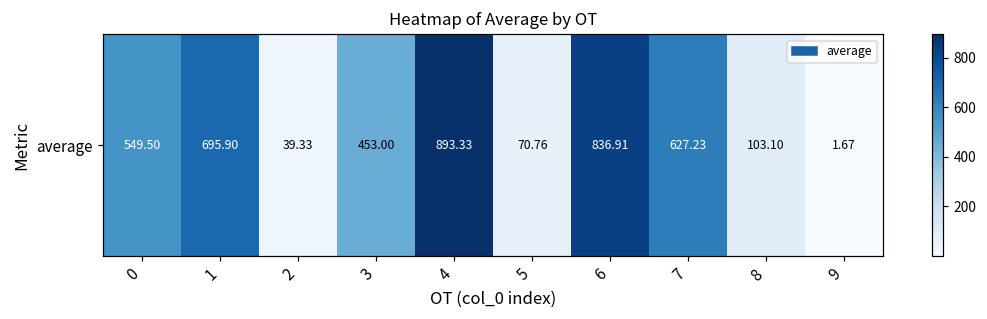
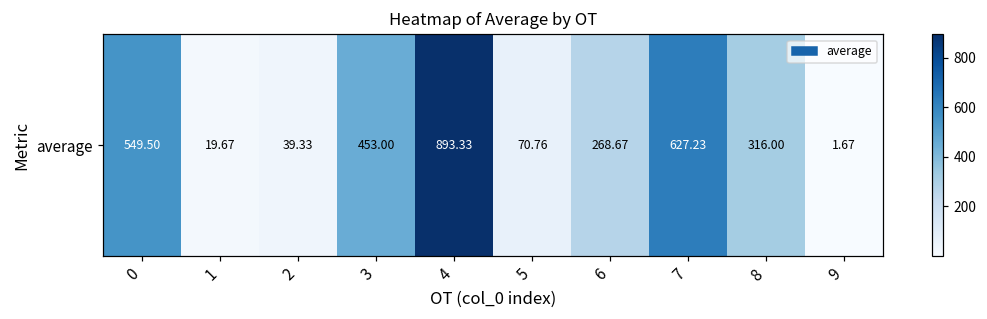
average, 1: 695.90 -> 19.67
average, 6: 836.91 -> 268.67
average, 8: 103.10 -> 316.00
